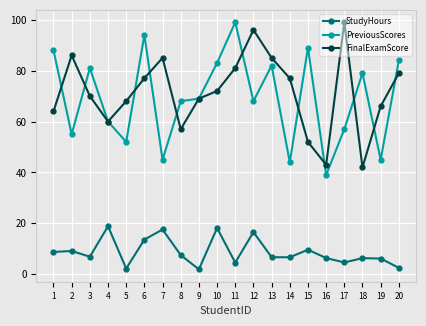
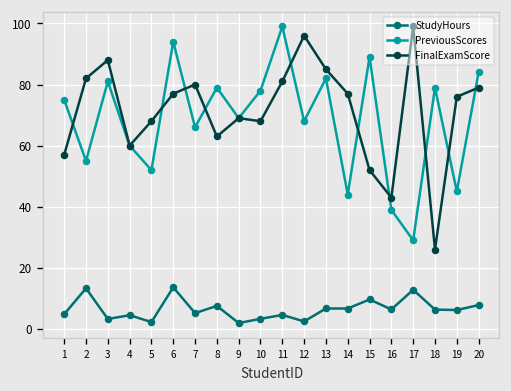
StudyHours, 1: 9 -> 5
PreviousScores, 1: 88 -> 75
FinalExamScore, 1: 64 -> 57
StudyHours, 2: 9 -> 13
FinalExamScore, 2: 86 -> 82
StudyHours, 3: 7 -> 3
FinalExamScore, 3: 70 -> 88
StudyHours, 4: 19 -> 5
StudyHours, 7: 18 -> 5
PreviousScores, 7: 45 -> 66
FinalExamScore, 7: 85 -> 80
PreviousScores, 8: 68 -> 79
FinalExamScore, 8: 57 -> 63
StudyHours, 10: 18 -> 3
PreviousScores, 10: 83 -> 78
FinalExamScore, 10: 72 -> 68
StudyHours, 12: 17 -> 2
StudyHours, 17: 5 -> 13
PreviousScores, 17: 57 -> 29
FinalExamScore, 18: 42 -> 26
FinalExamScore, 19: 66 -> 76
StudyHours, 20: 3 -> 8
